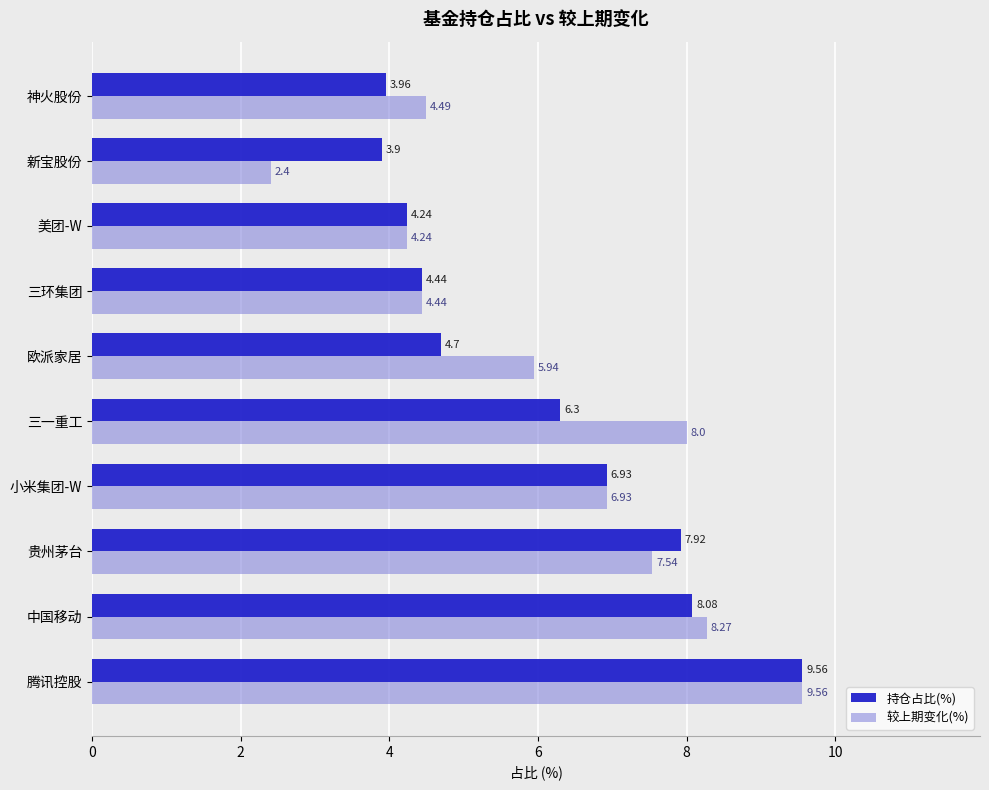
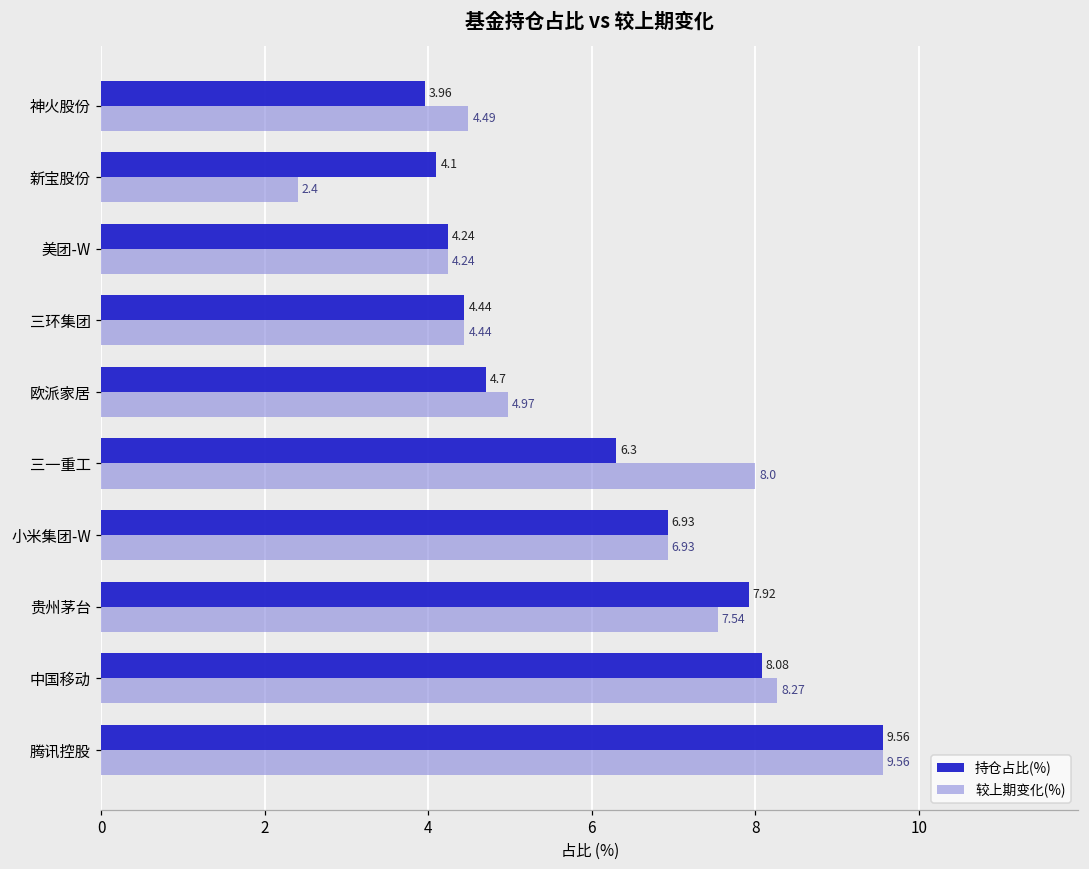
持仓占比(%), 新宝股份: 3.9 -> 4.1
较上期变化(%), 欧派家居: 5.94 -> 4.97
